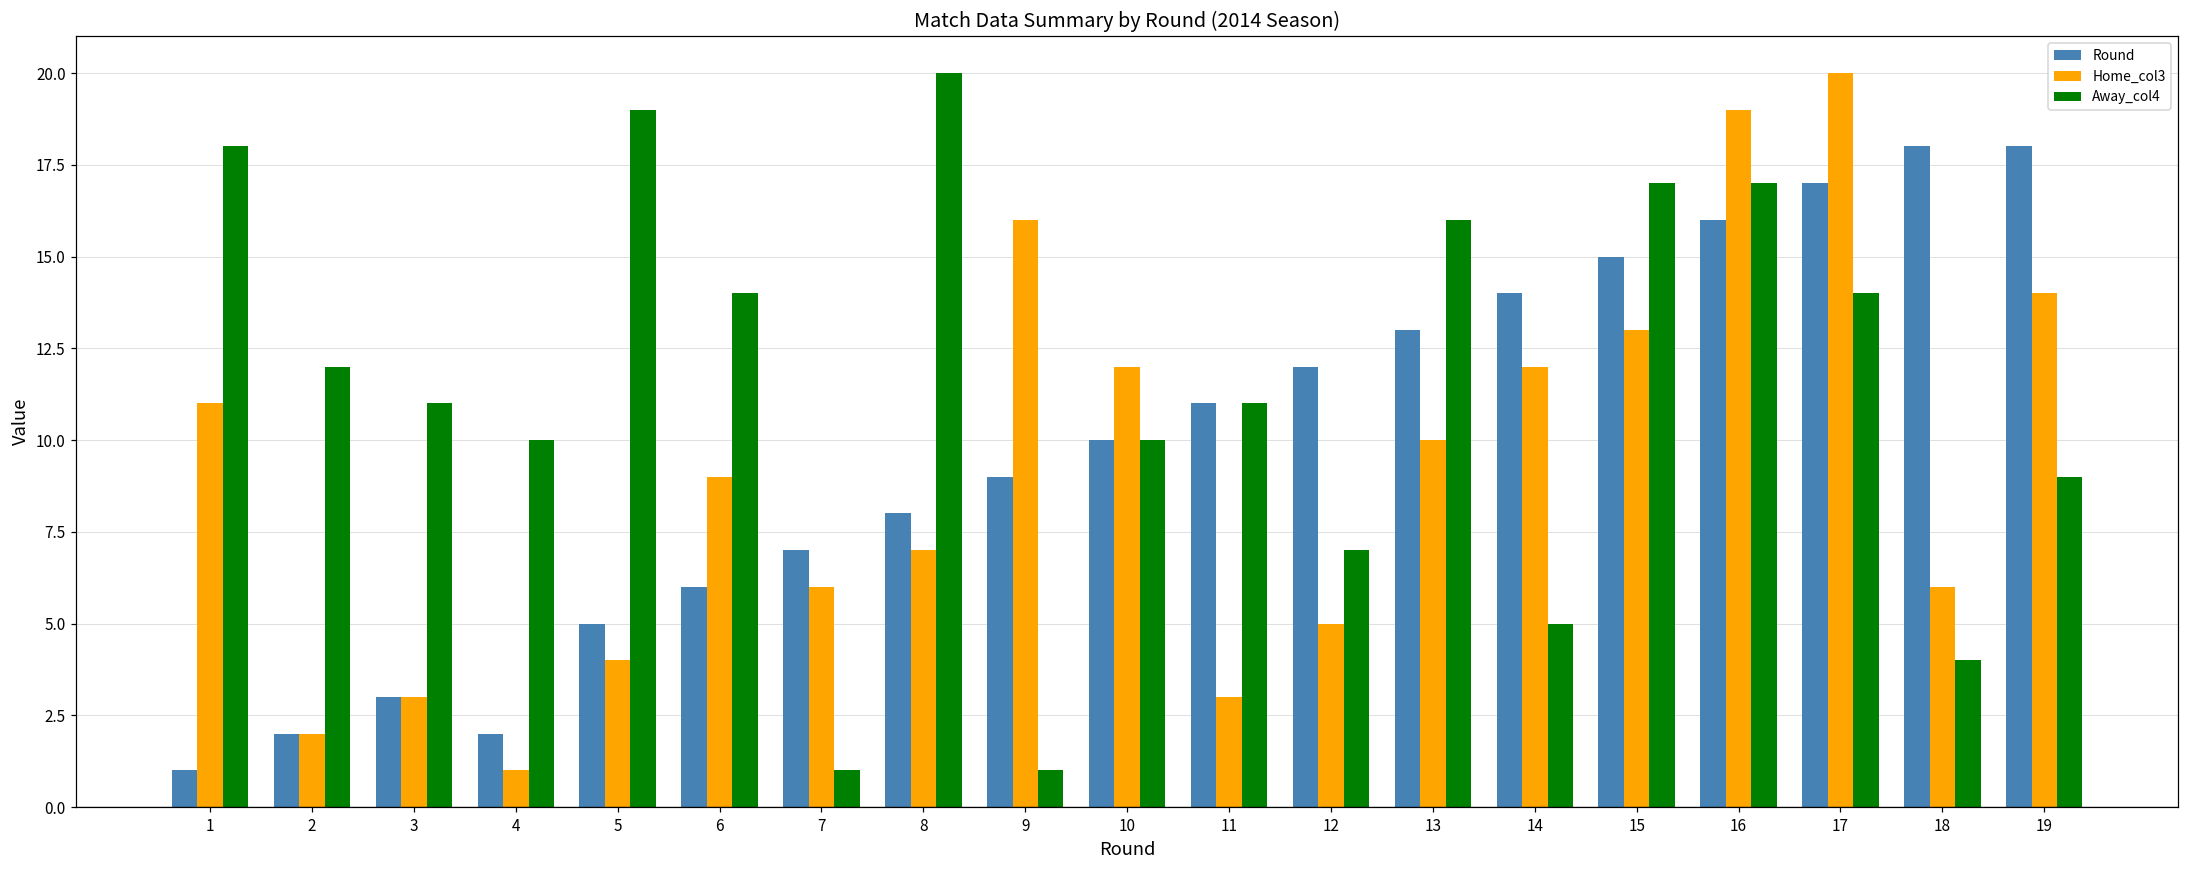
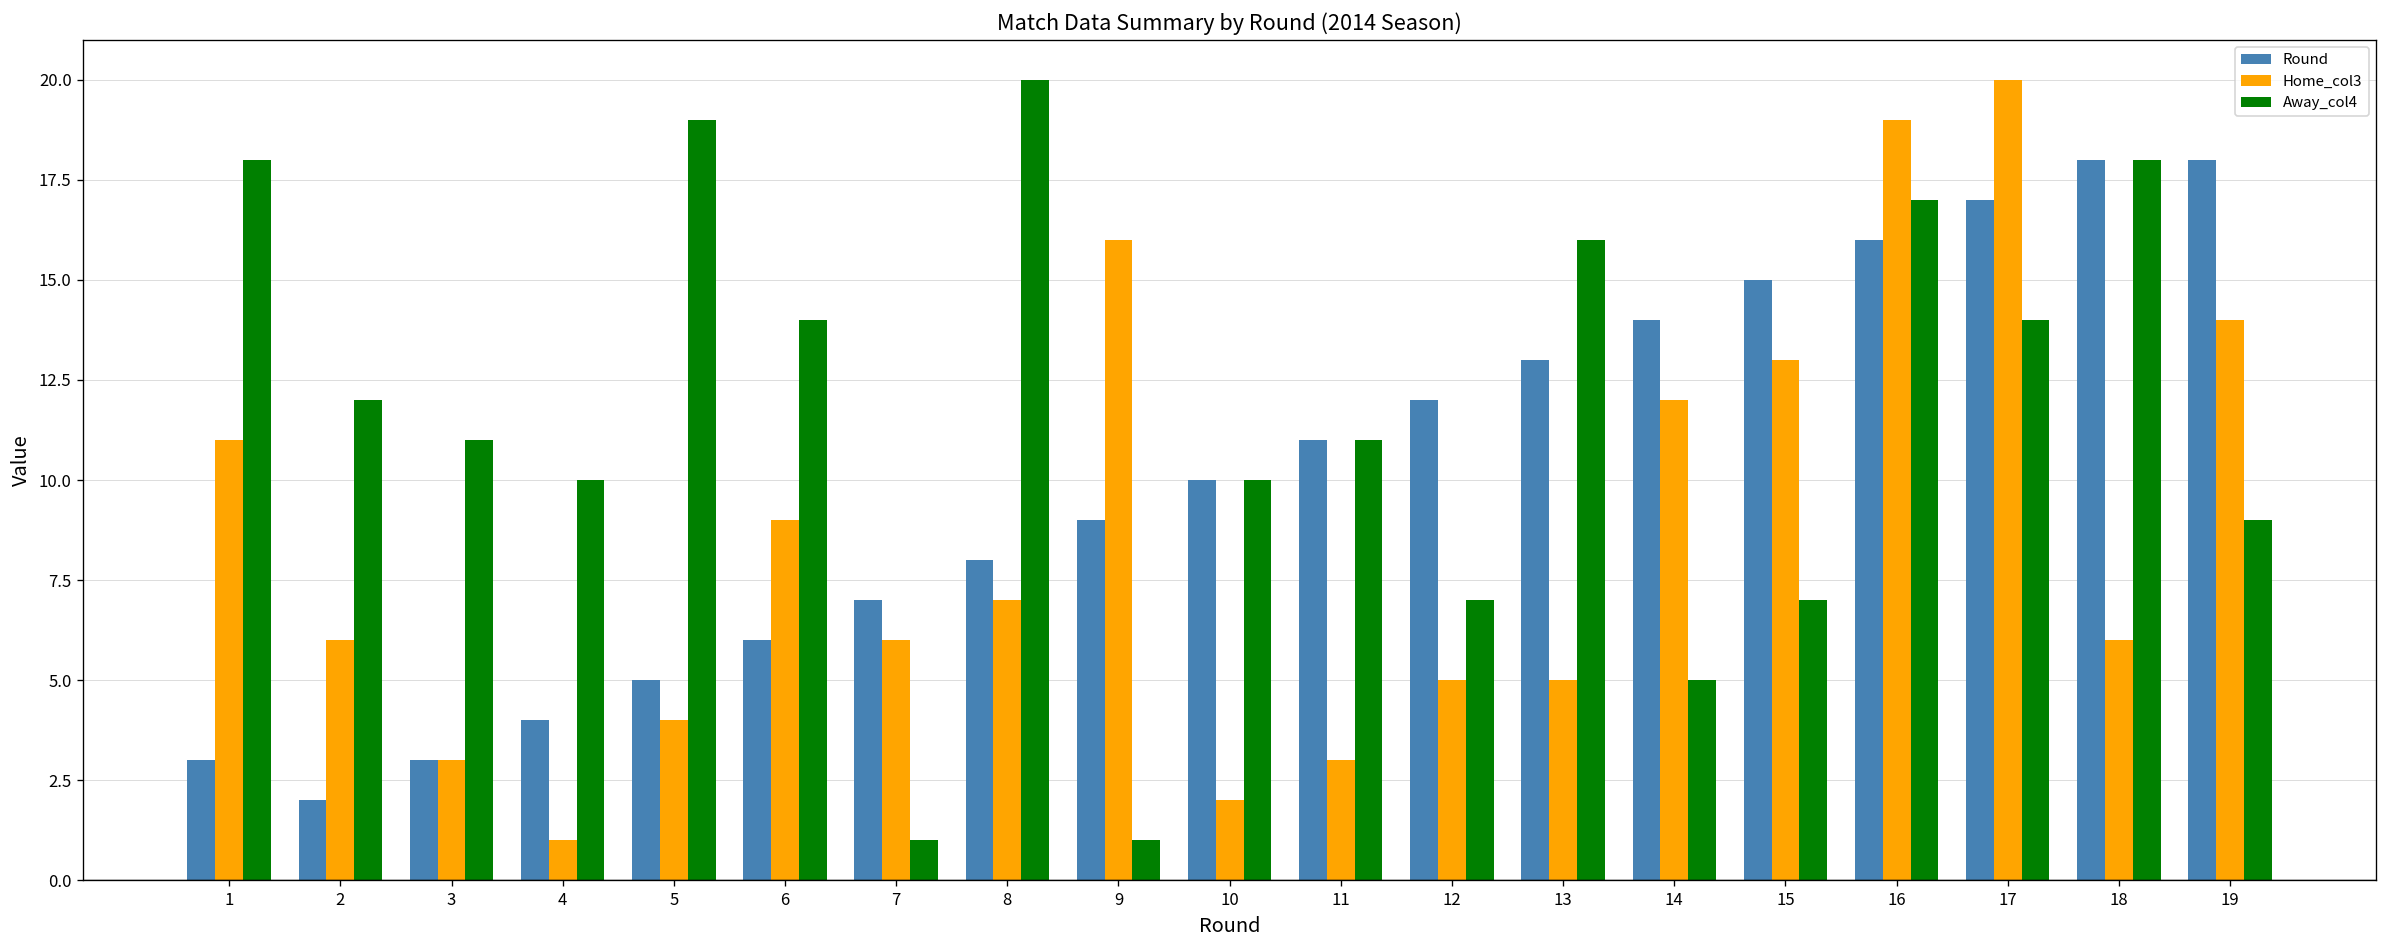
Round, 1: 1 -> 3
Home_col3, 2: 2 -> 6
Round, 4: 2 -> 4
Home_col3, 10: 12 -> 2
Home_col3, 13: 10 -> 5
Away_col4, 15: 17 -> 7
Away_col4, 18: 4 -> 18
